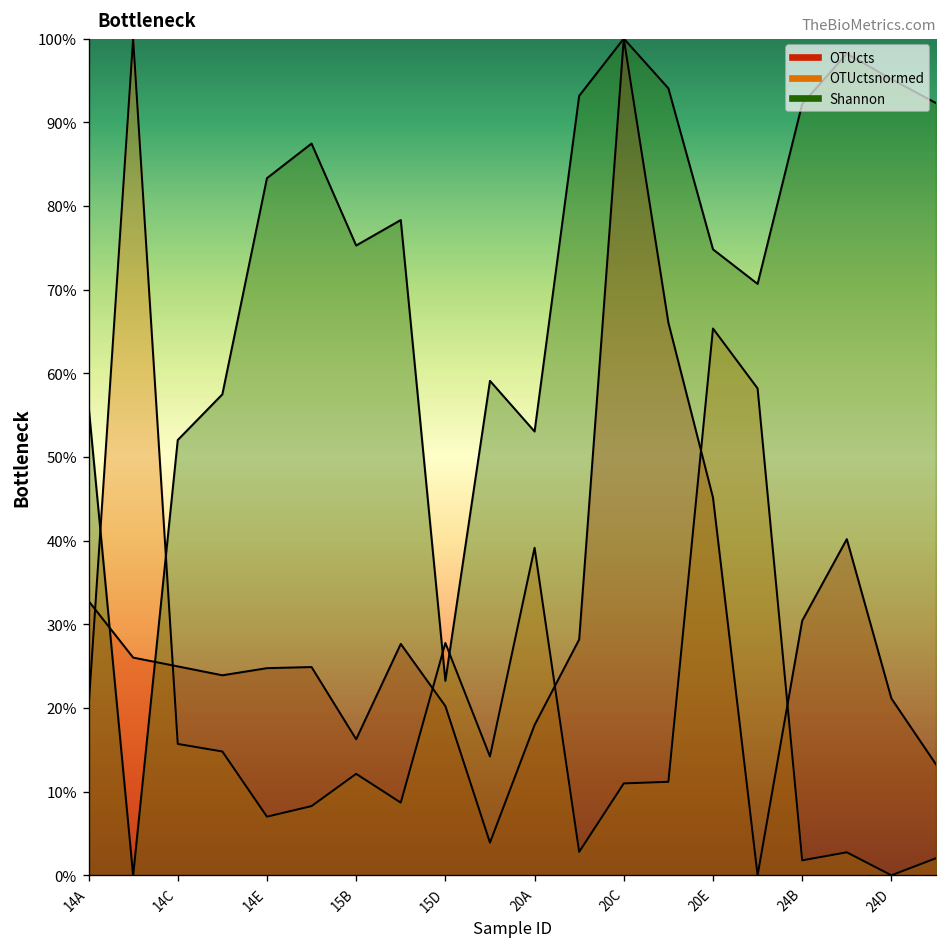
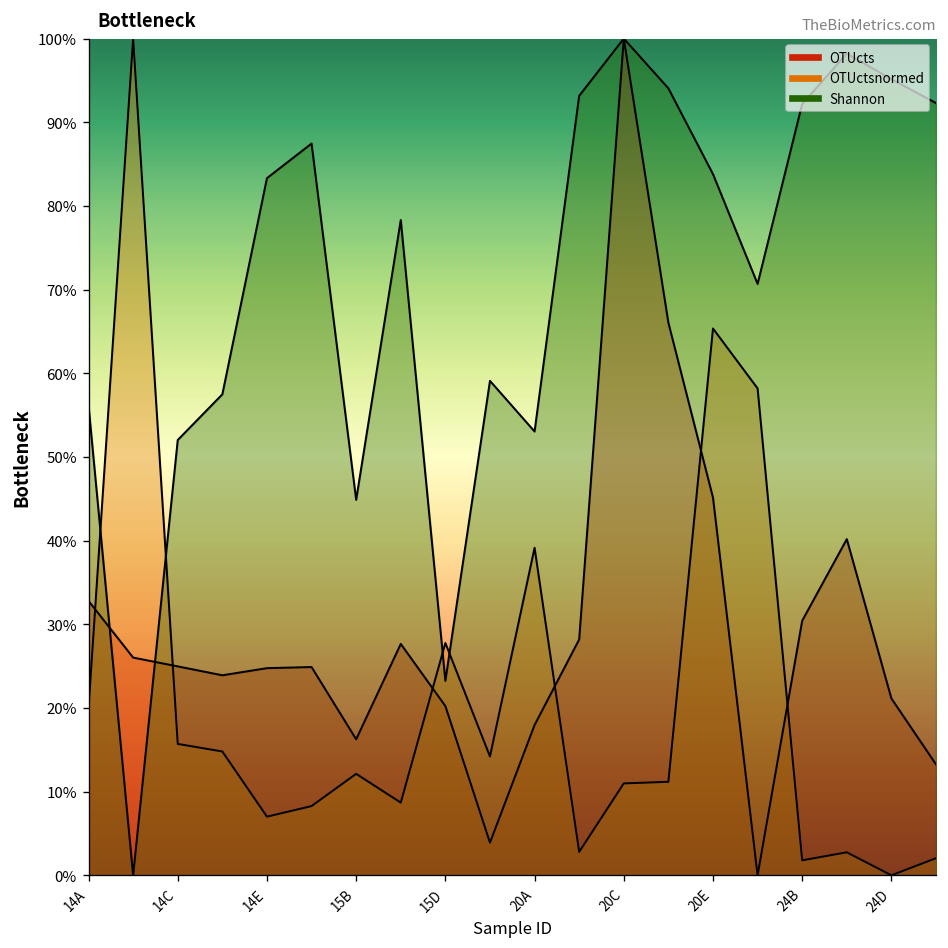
Shannon, 15B: 75% -> 45%
Shannon, 20E: 75% -> 84%
